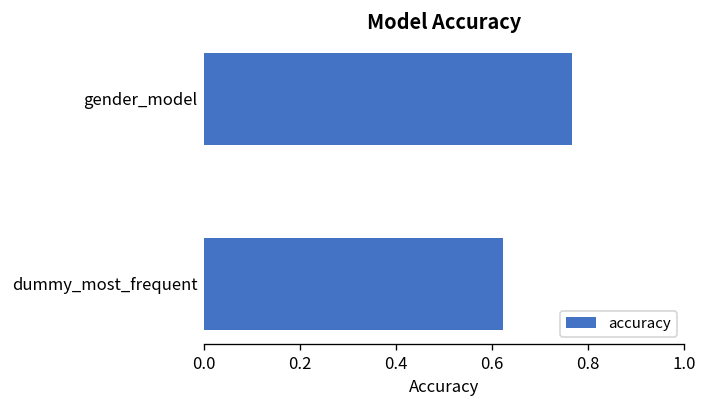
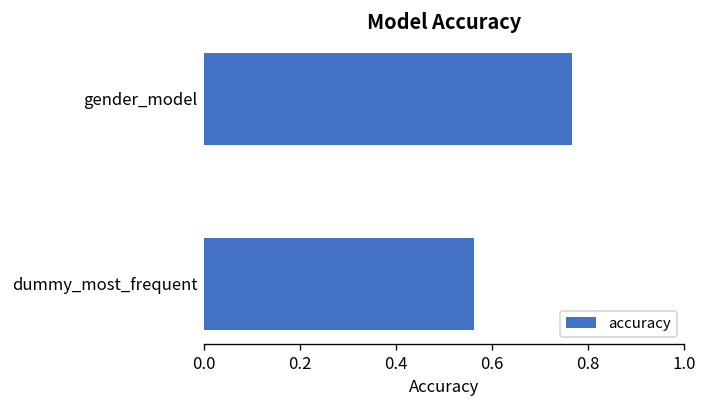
dummy_most_frequent: 0.62 -> 0.56
